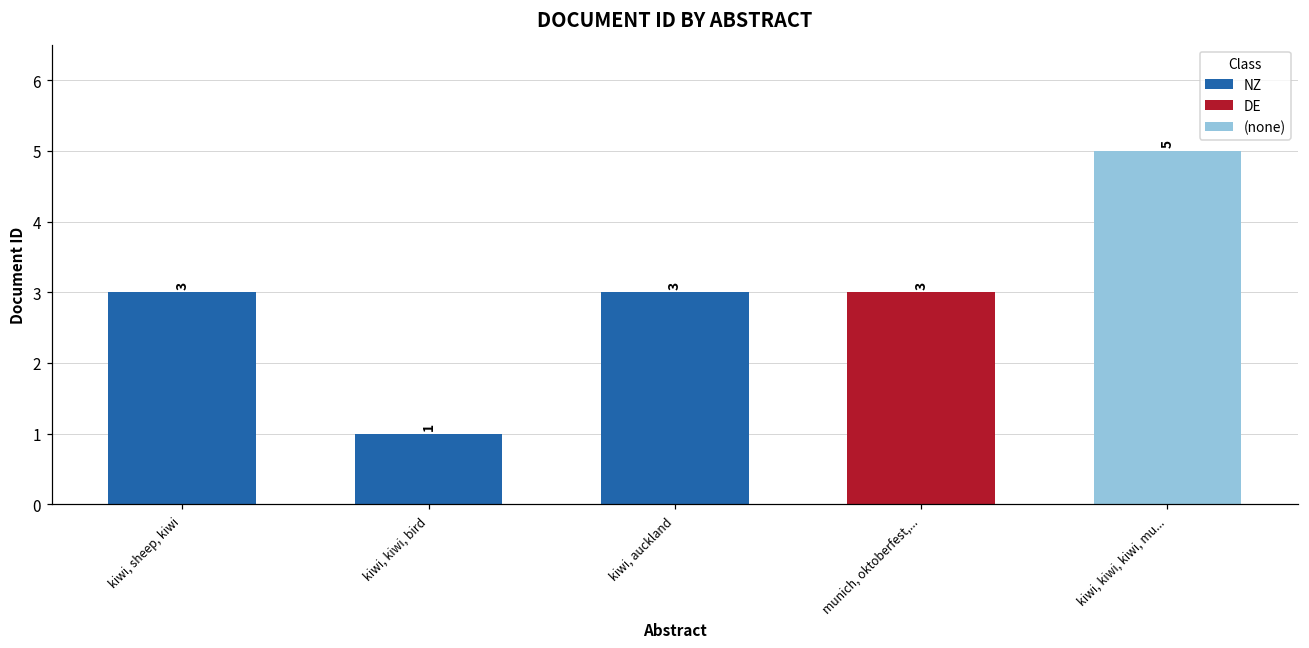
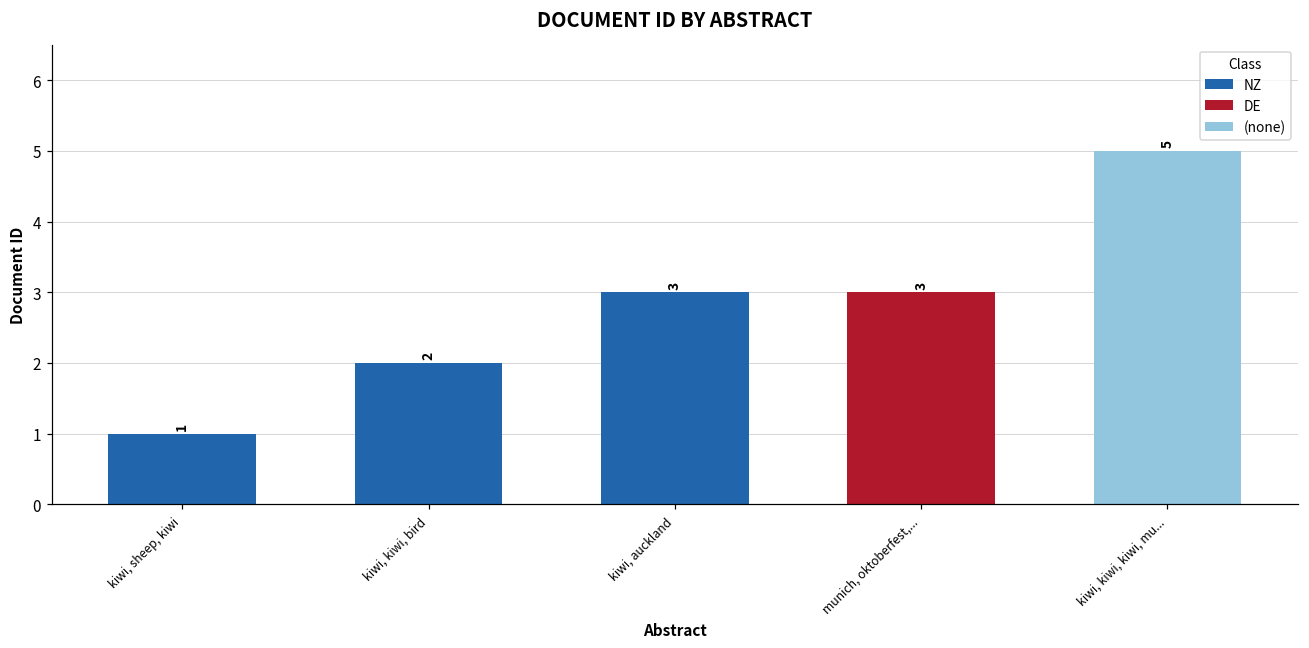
kiwi, sheep, kiwi: 3 -> 1
kiwi, kiwi, bird: 1 -> 2
